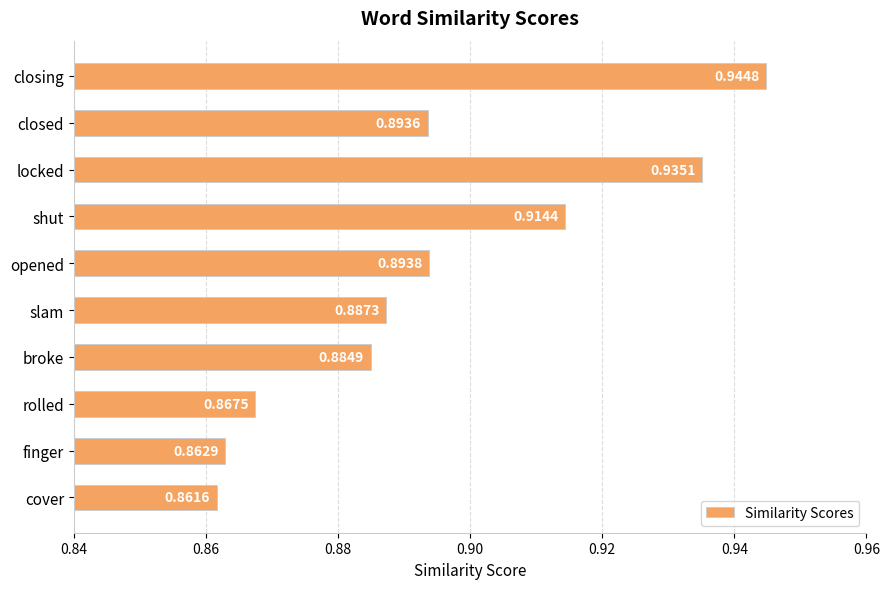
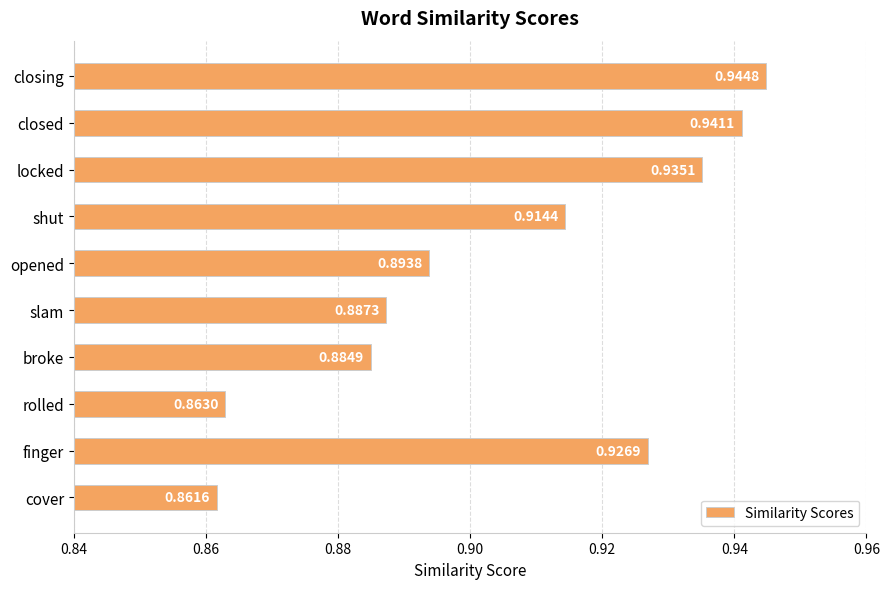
closed: 0.8936 -> 0.9411
rolled: 0.8675 -> 0.8630
finger: 0.8629 -> 0.9269
